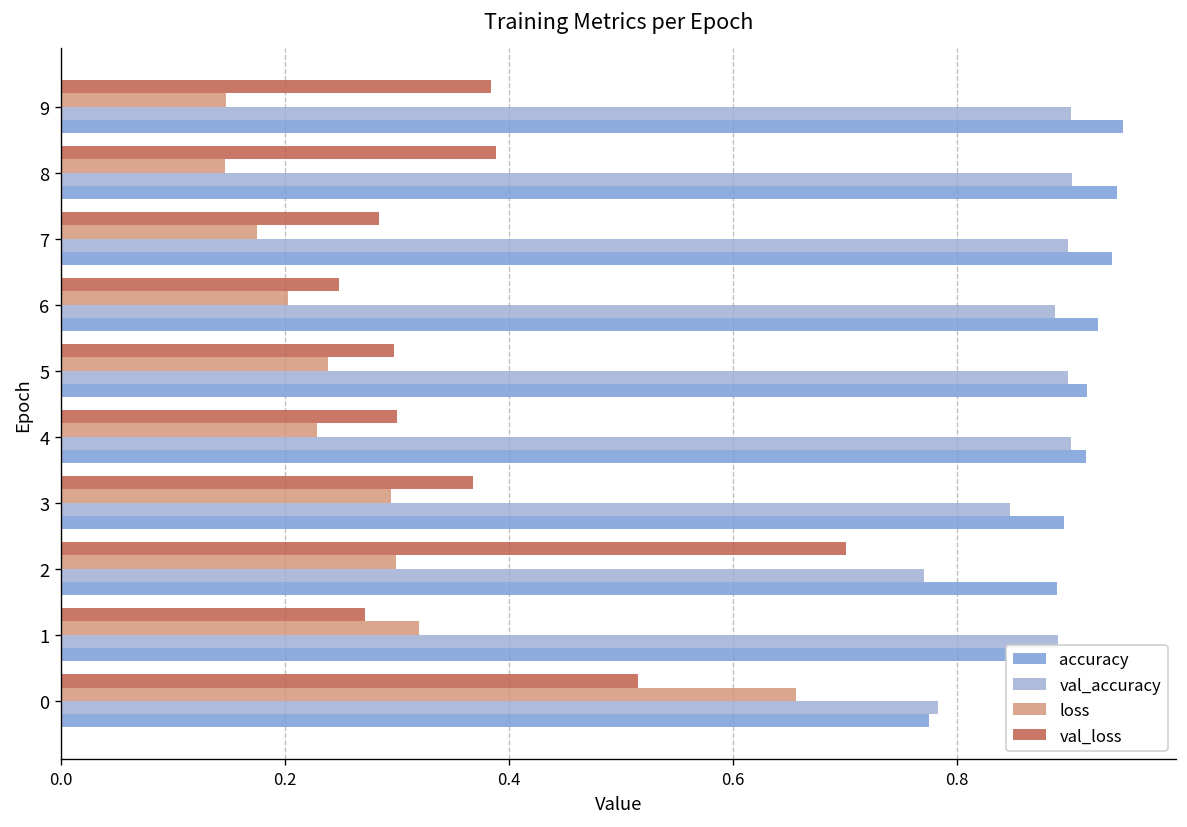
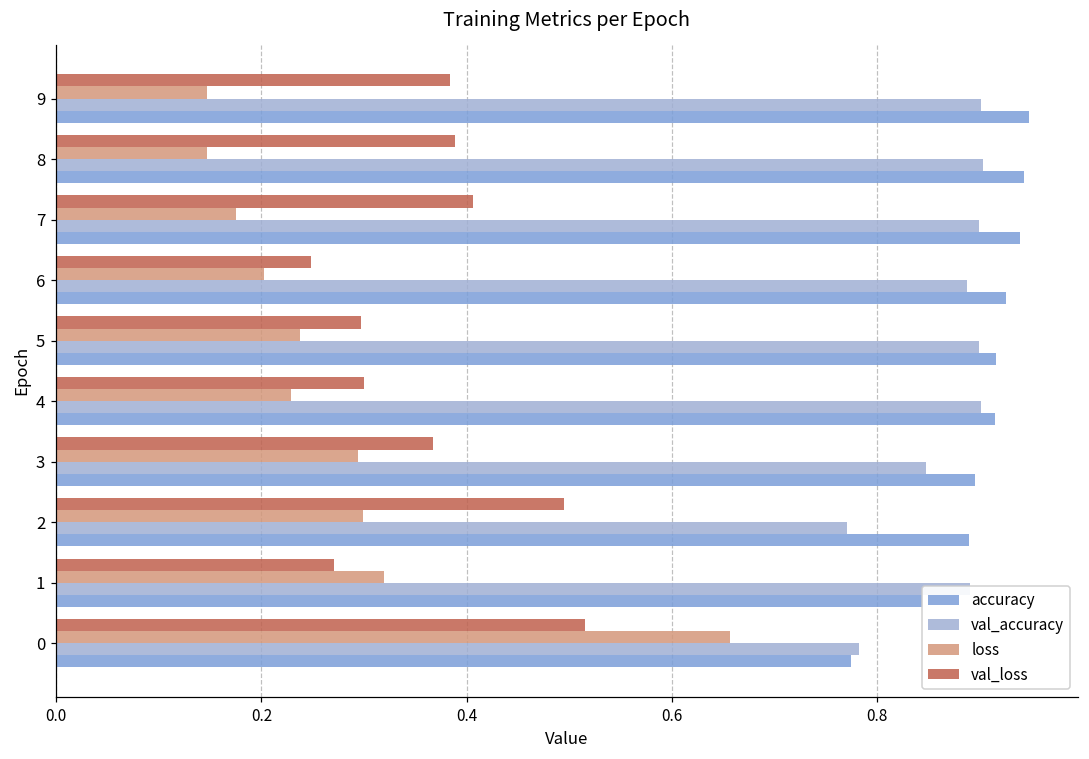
val_loss, 7: 0.28 -> 0.41
val_loss, 2: 0.70 -> 0.49
